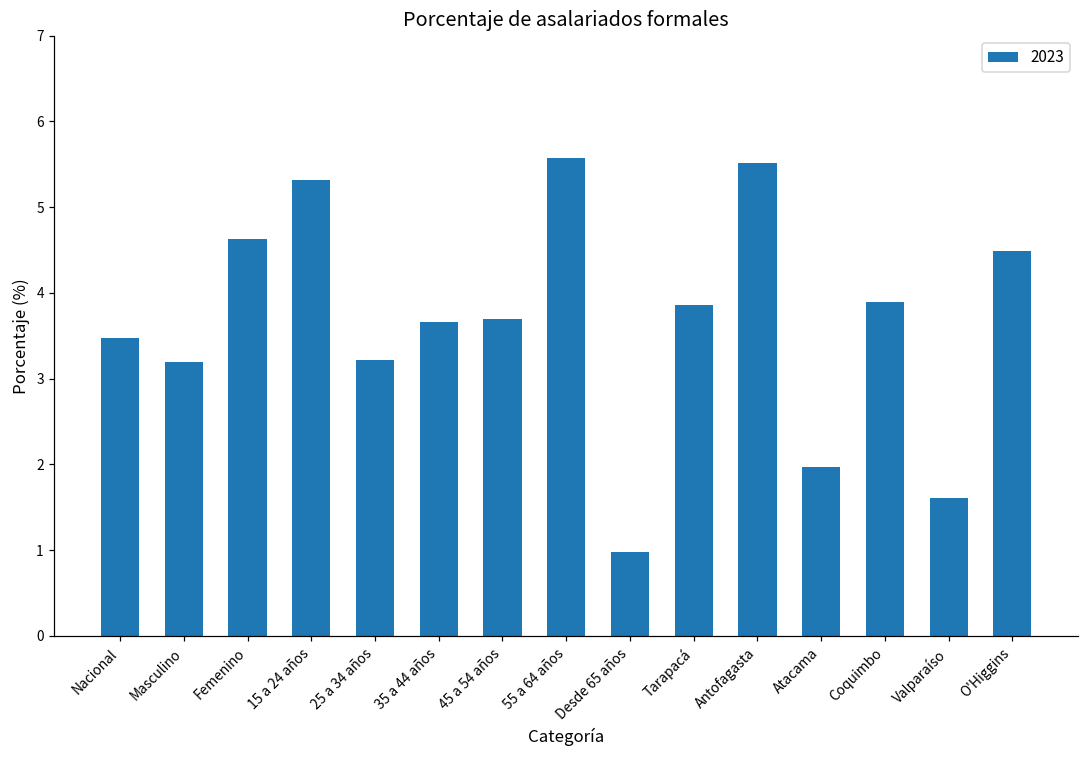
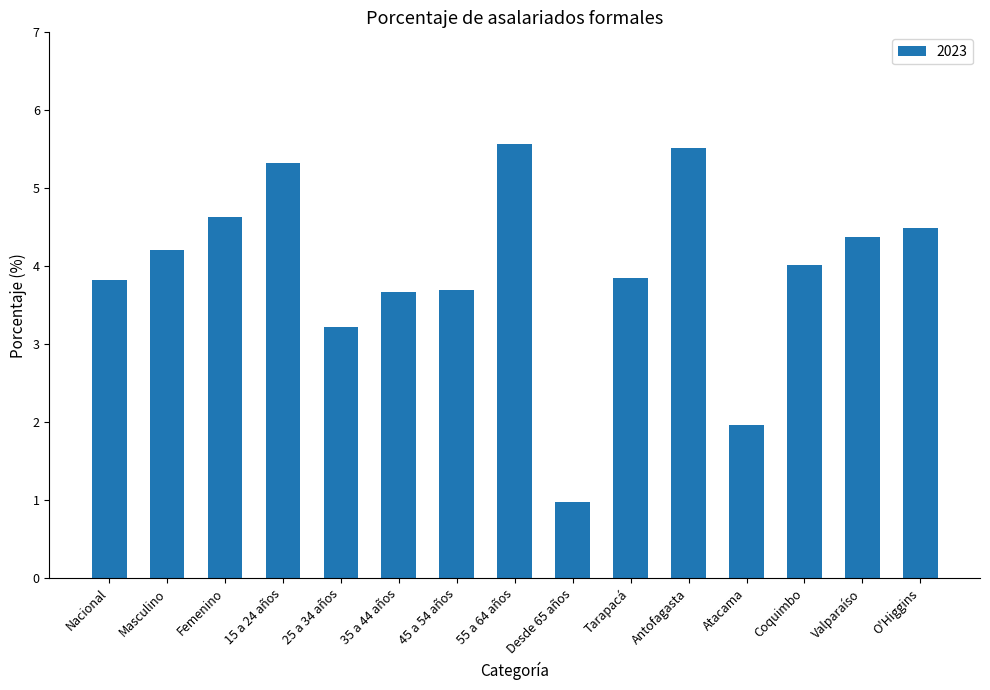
Nacional: 3.5 -> 3.8
Masculino: 3.2 -> 4.2
Coquimbo: 3.9 -> 4.0
Valparaíso: 1.6 -> 4.4
